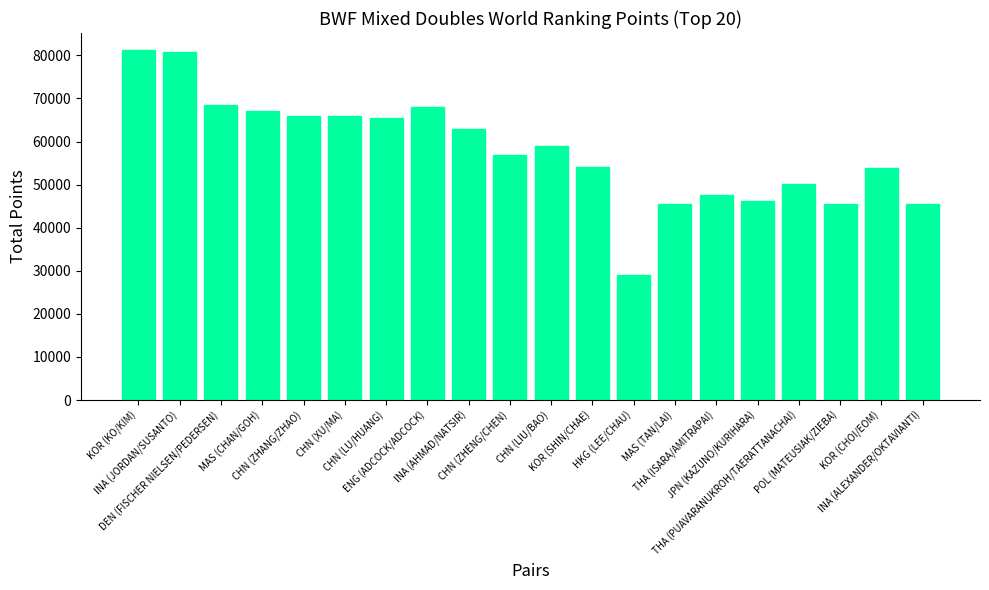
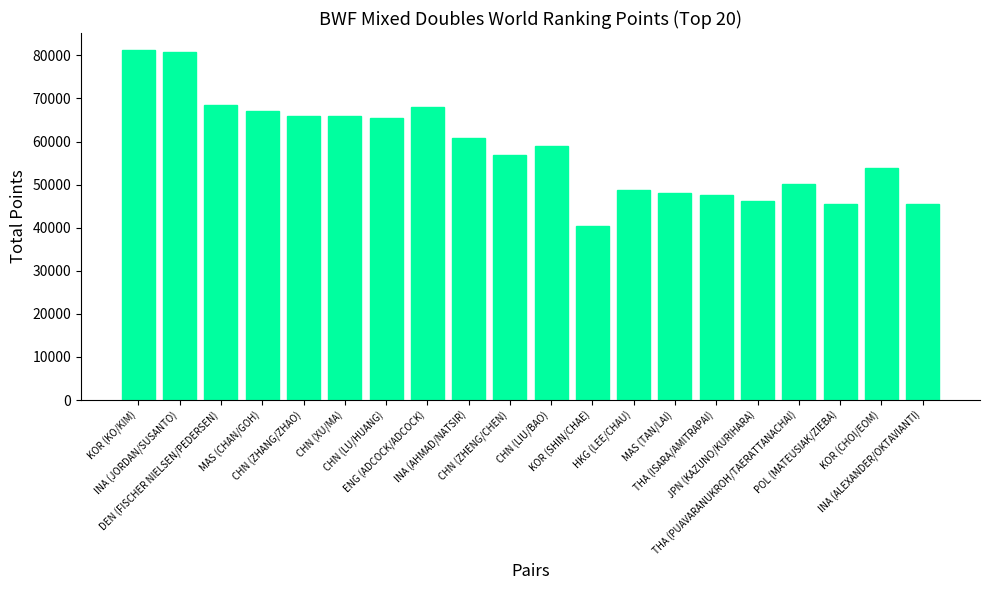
INA (AHMAD/NATSIR): 63000 -> 61000
KOR (SHIN/CHAE): 54000 -> 40000
HKG (LEE/CHAU): 29000 -> 49000
MAS (TAN/LAI): 46000 -> 48000
